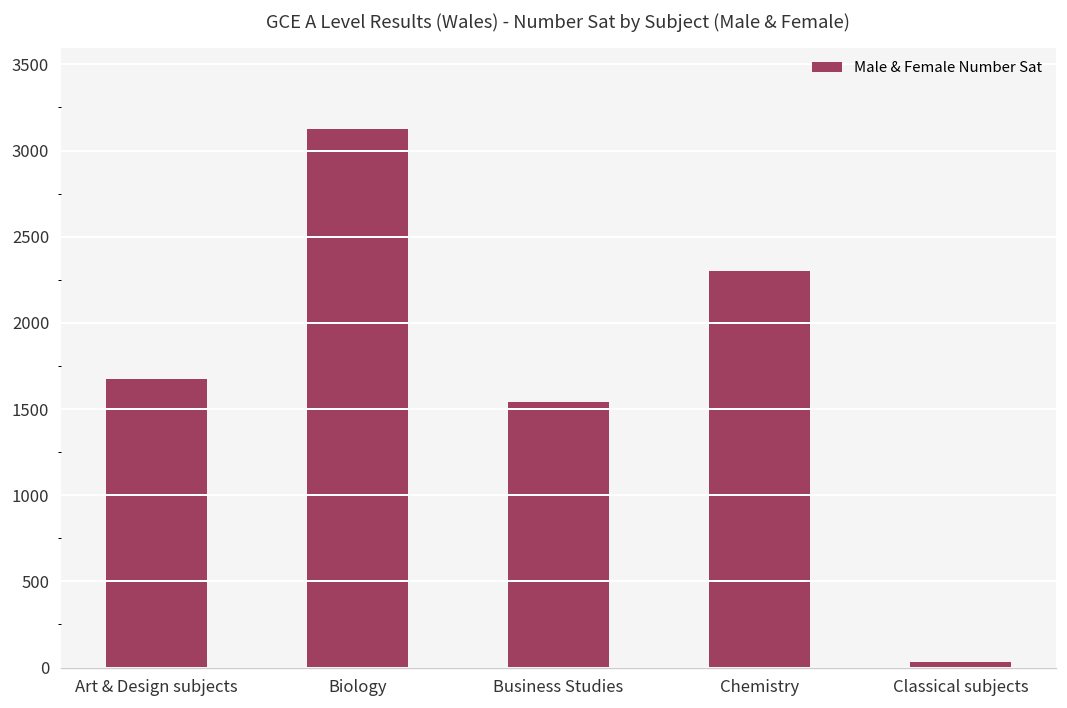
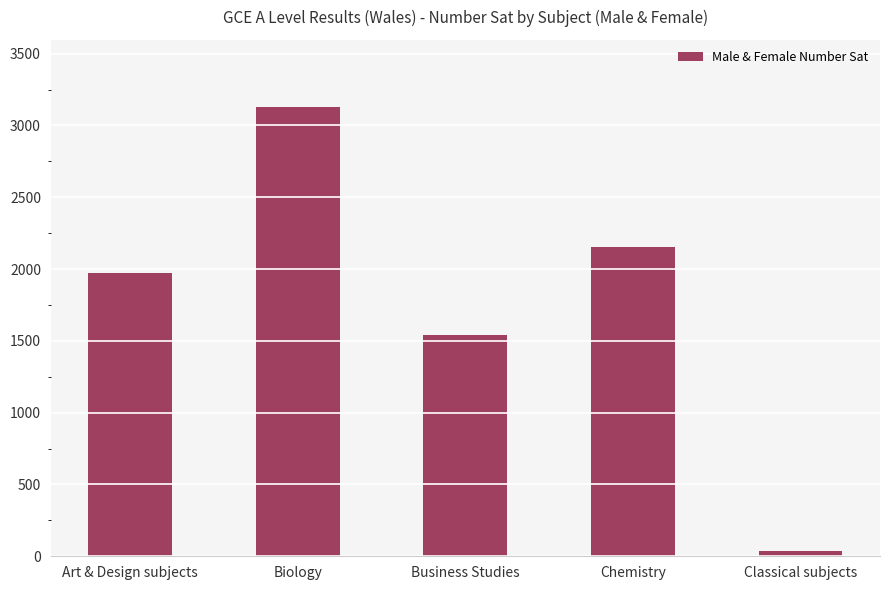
Art & Design subjects: 1680 -> 1980
Chemistry: 2300 -> 2150
